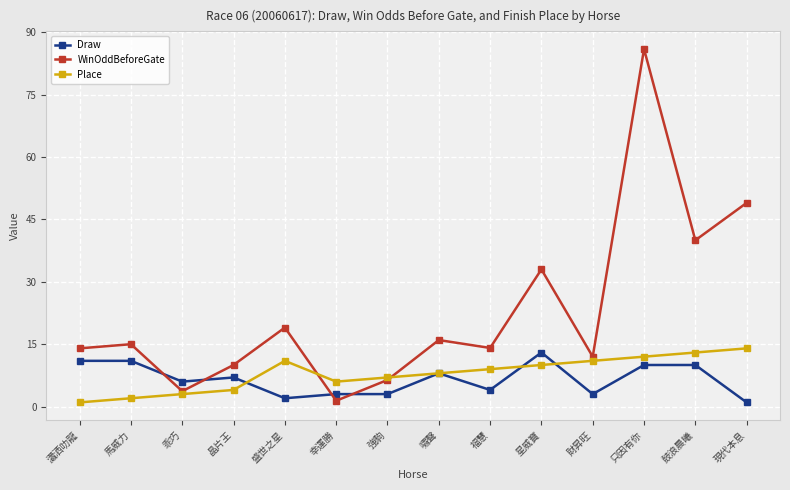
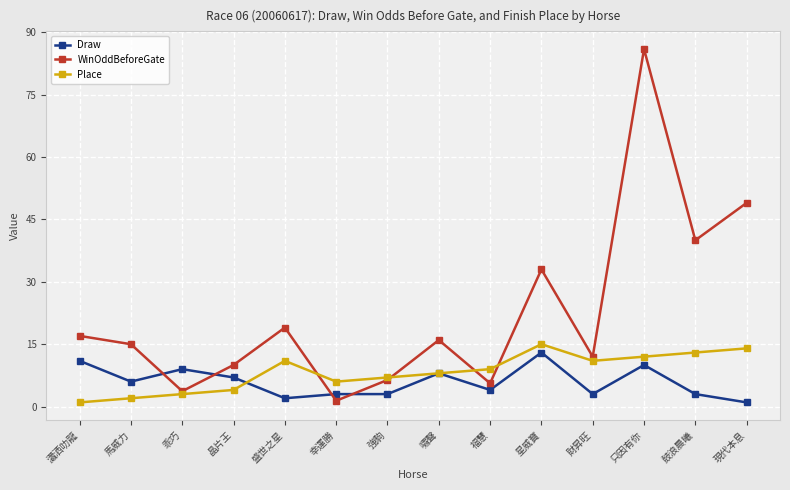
WinOddBeforeGate, 瀟洒叻龍: 14 -> 17
Draw, 馬威力: 11 -> 6
Draw, 乖巧: 6 -> 9
WinOddBeforeGate, 福慧: 14 -> 6
Place, 星威寶: 10 -> 15
Draw, 鼓浪晨曦: 10 -> 3
